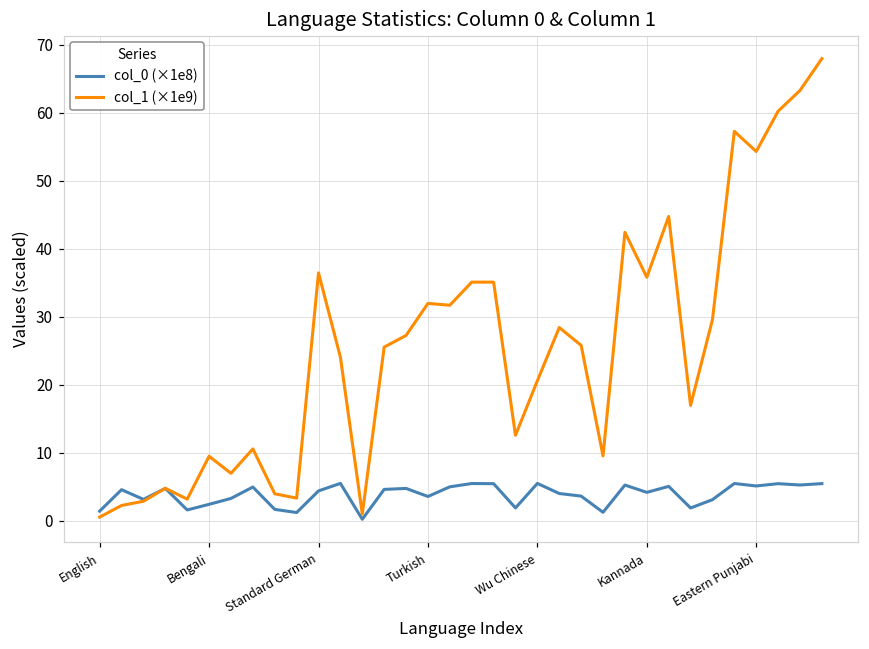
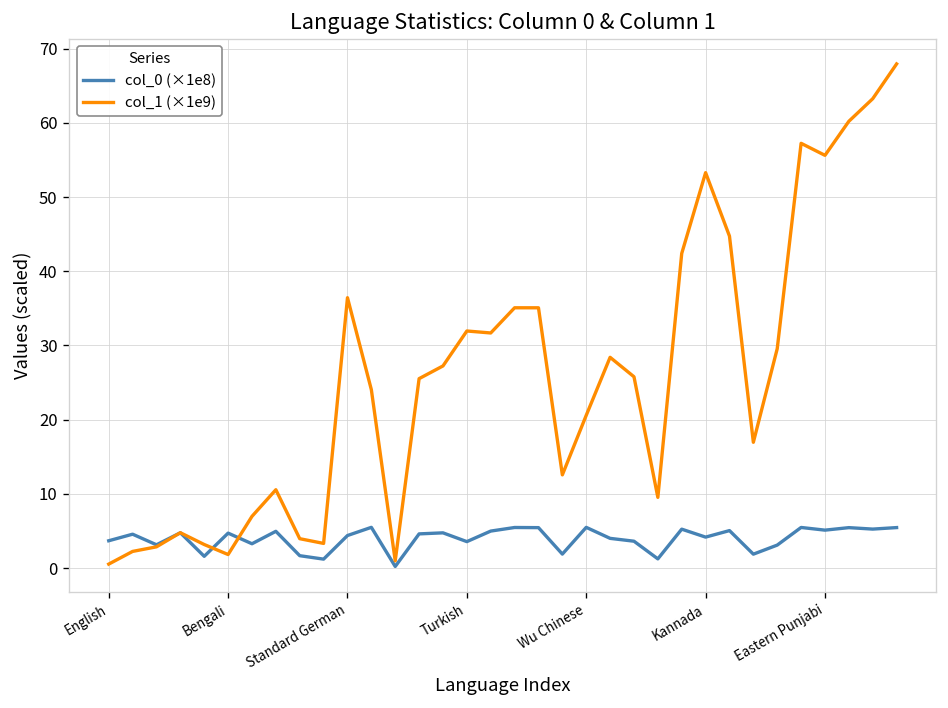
col_0 (×1e8), English: 1 -> 4
col_0 (×1e8), Bengali: 2 -> 5
col_1 (×1e9), Bengali: 9 -> 2
col_1 (×1e9), Kannada: 36 -> 53
col_1 (×1e9), Eastern Punjabi: 54 -> 56
